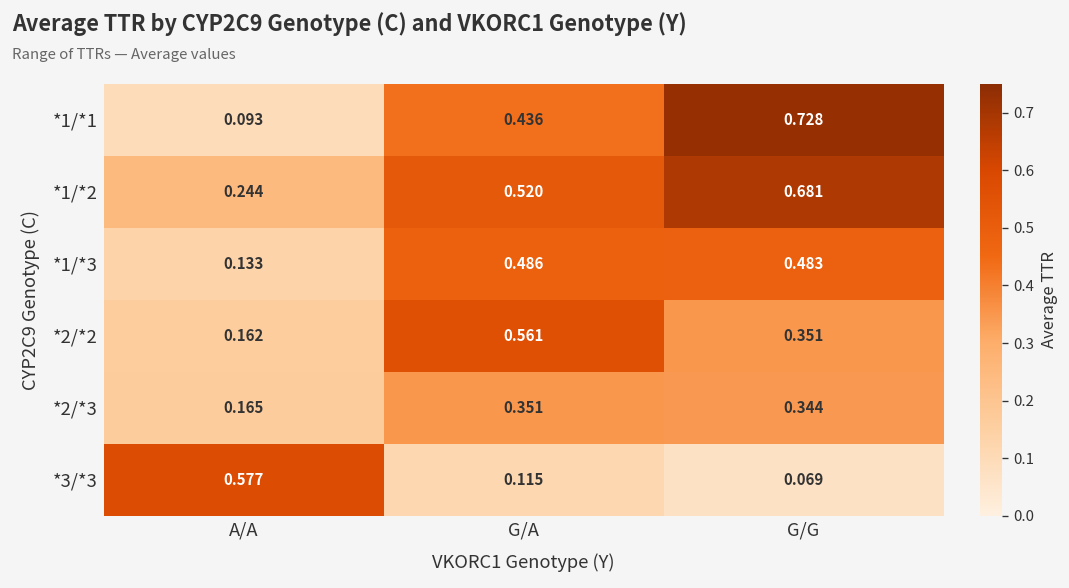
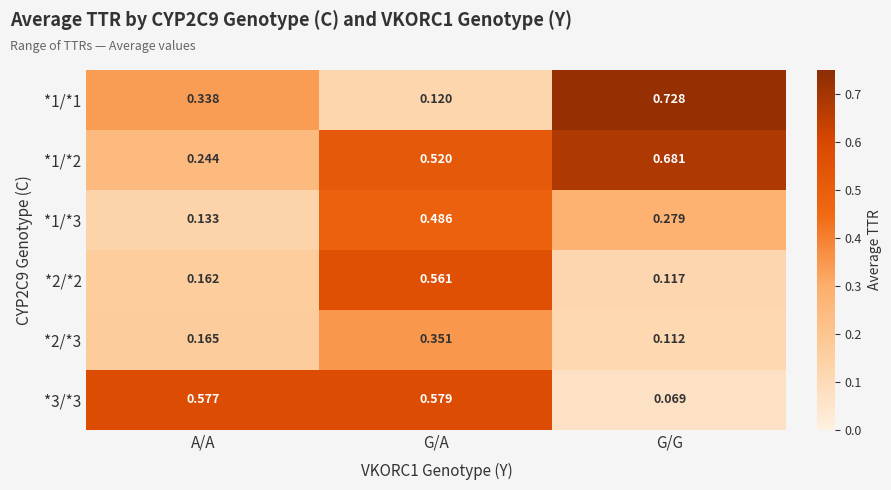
*1/*1, A/A: 0.093 -> 0.338
*1/*1, G/A: 0.436 -> 0.120
*1/*3, G/G: 0.483 -> 0.279
*2/*2, G/G: 0.351 -> 0.117
*2/*3, G/G: 0.344 -> 0.112
*3/*3, G/A: 0.115 -> 0.579
